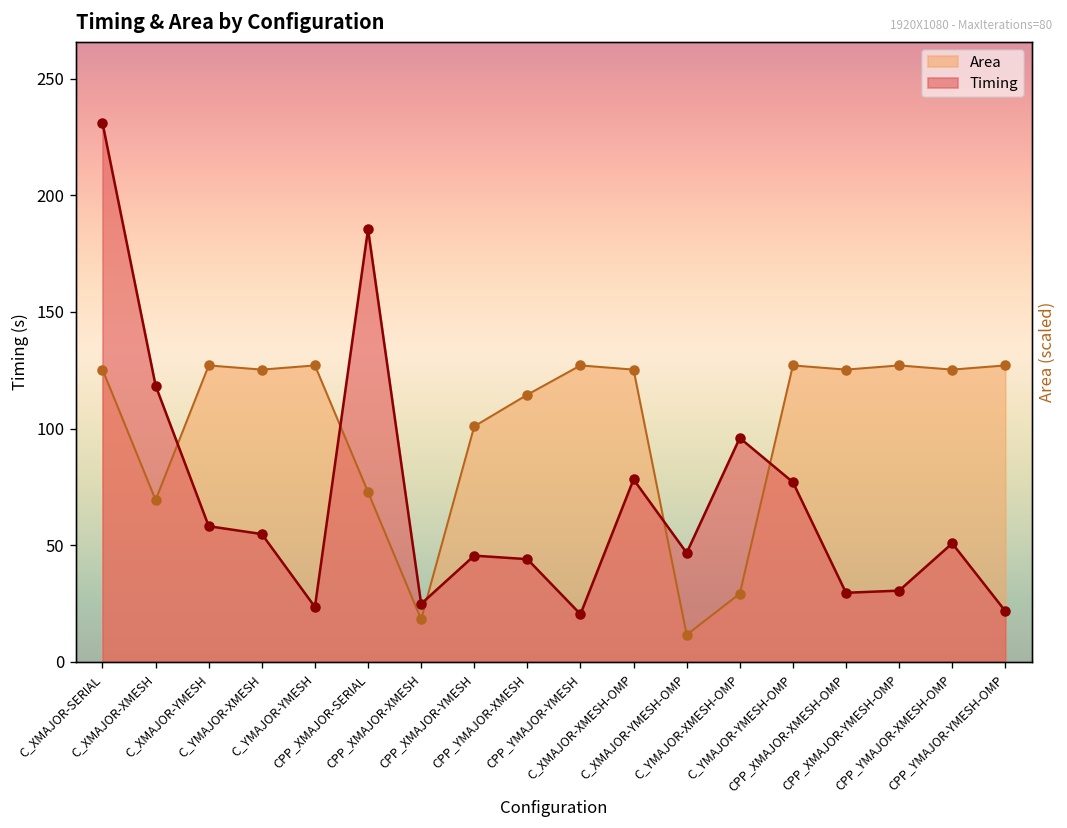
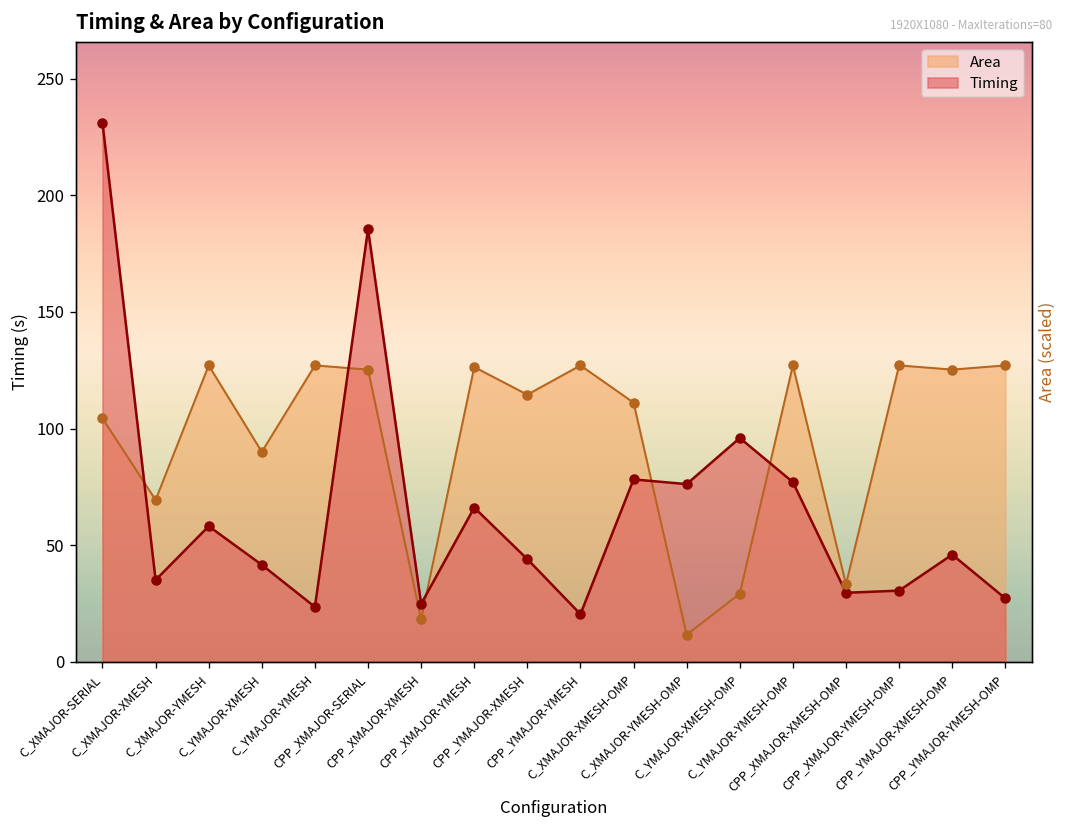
Area, C_XMAJOR-SERIAL: 125 -> 104
Timing, C_XMAJOR-XMESH: 118 -> 35
Area, C_YMAJOR-XMESH: 125 -> 90
Timing, C_YMAJOR-XMESH: 55 -> 42
Area, CPP_XMAJOR-SERIAL: 73 -> 125
Area, CPP_XMAJOR-YMESH: 101 -> 126
Timing, CPP_XMAJOR-YMESH: 45 -> 66
Area, C_XMAJOR-XMESH-OMP: 125 -> 111
Timing, C_XMAJOR-YMESH-OMP: 47 -> 76
Area, CPP_XMAJOR-XMESH-OMP: 125 -> 33
Timing, CPP_YMAJOR-XMESH-OMP: 51 -> 46
Timing, CPP_YMAJOR-YMESH-OMP: 22 -> 27
